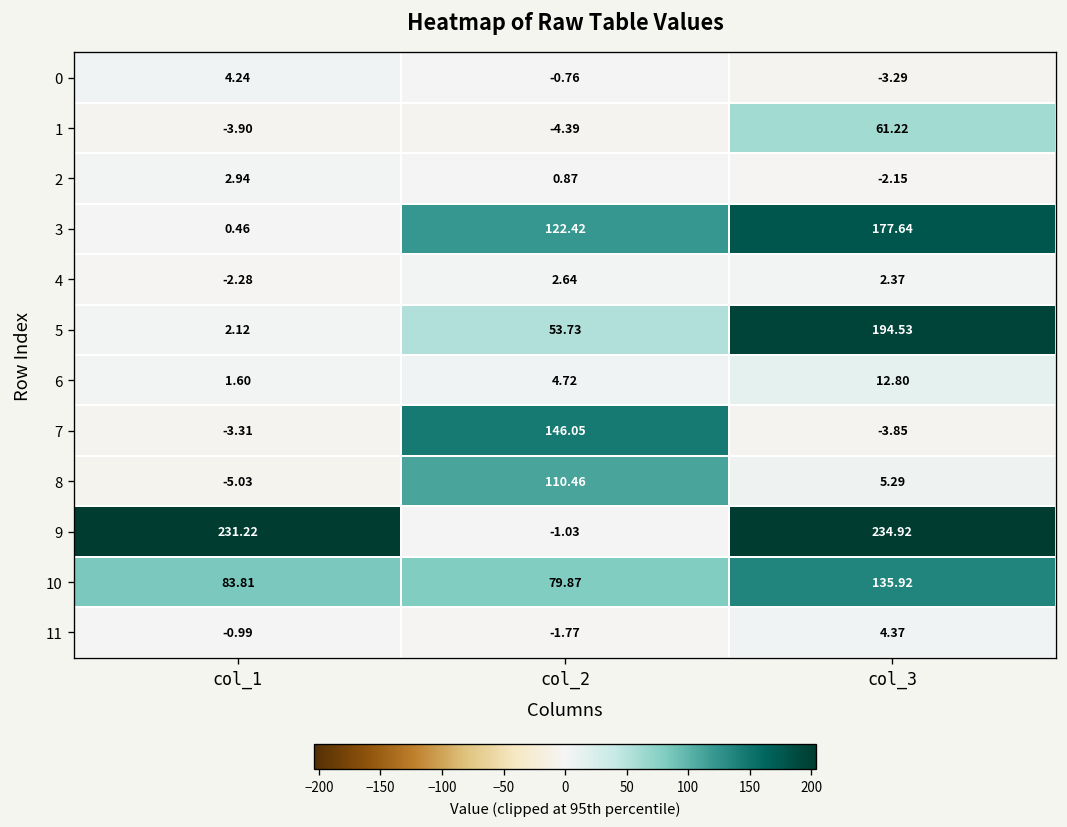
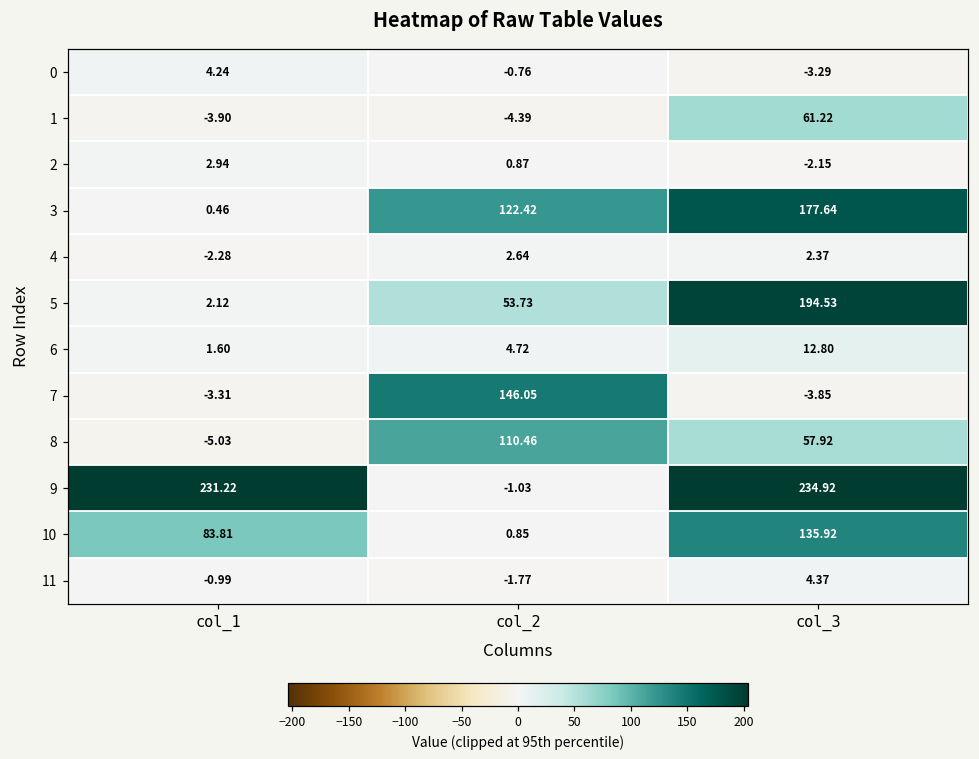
8, col_3: 5.29 -> 57.92
10, col_2: 79.87 -> 0.85
